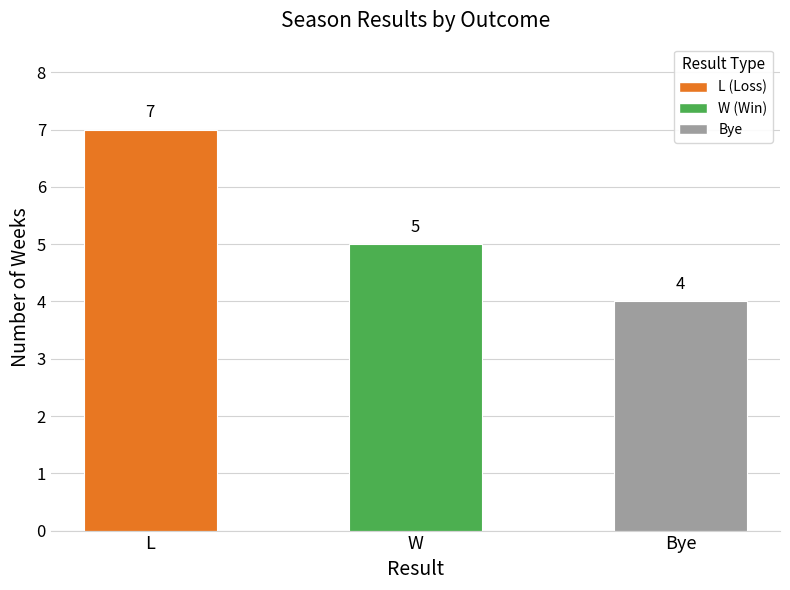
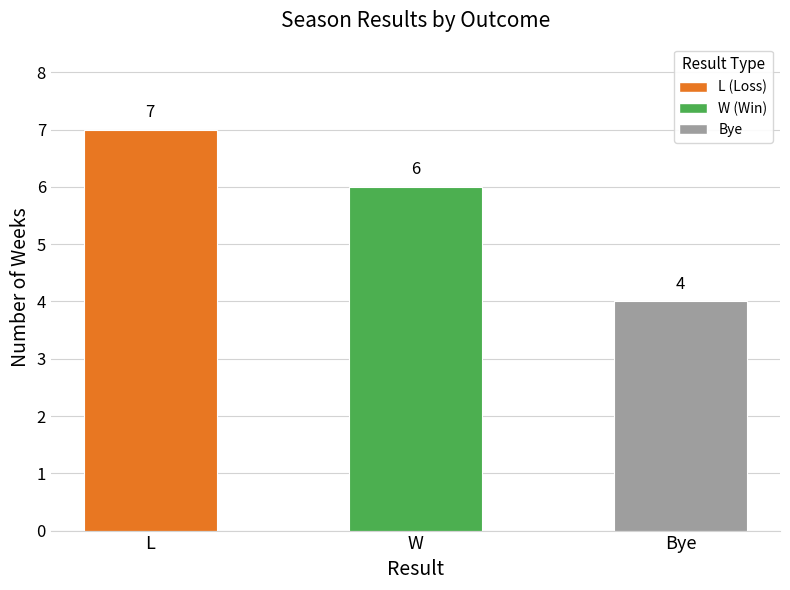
W: 5 -> 6
